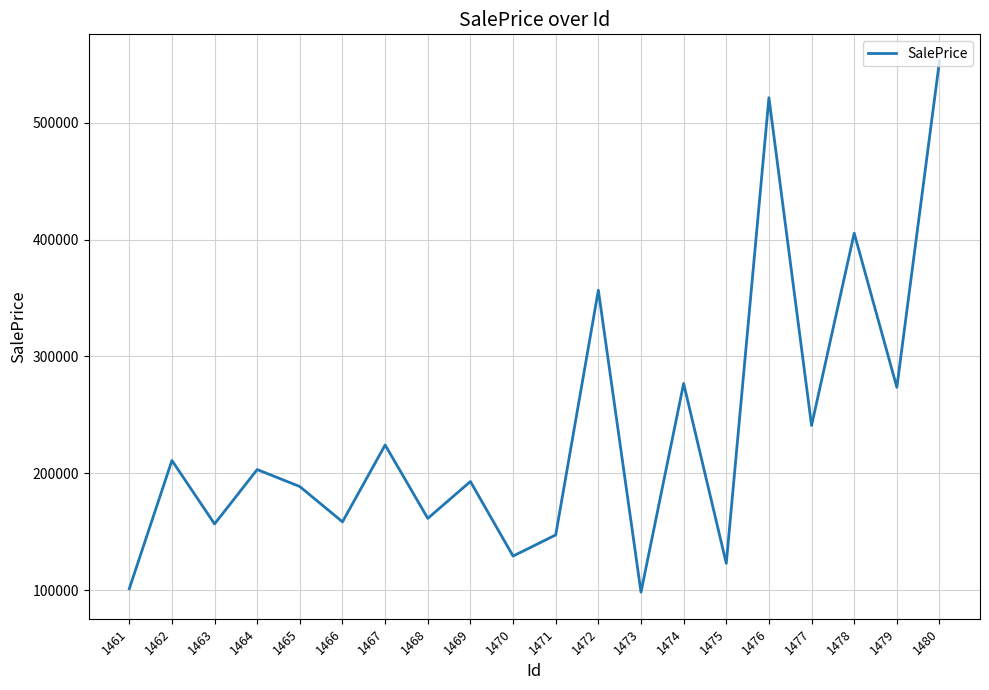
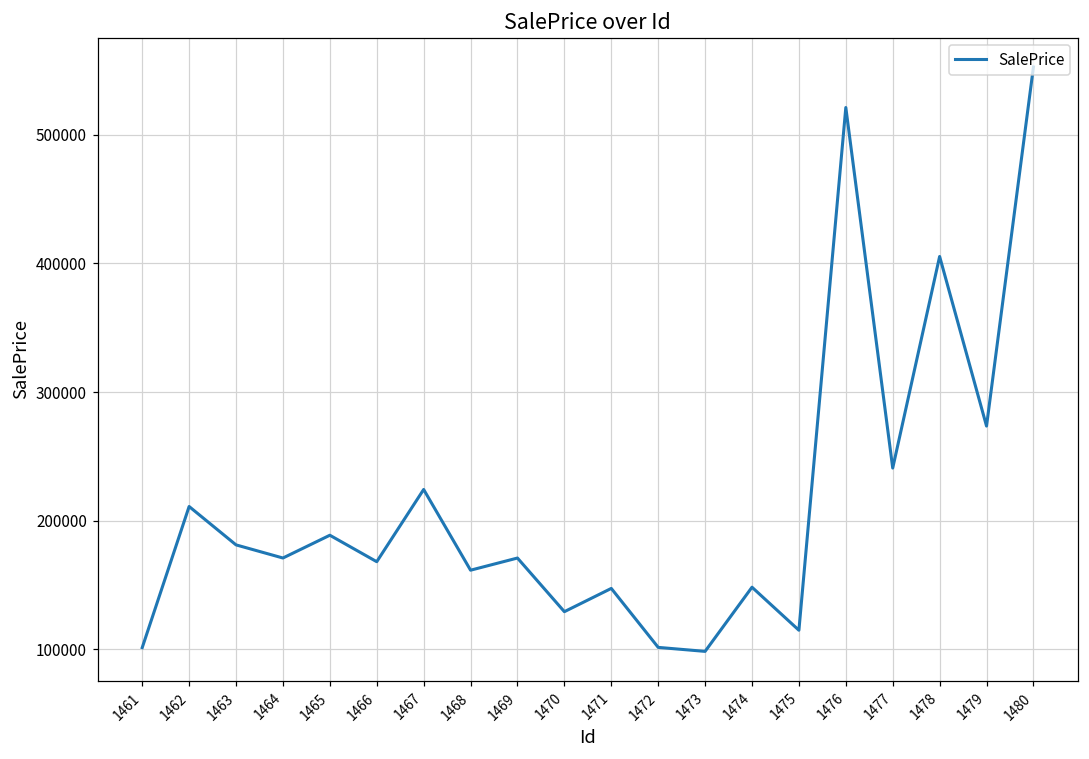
1463: 157000 -> 181000
1464: 203000 -> 171000
1466: 158000 -> 168000
1469: 193000 -> 171000
1472: 357000 -> 101000
1474: 277000 -> 148000
1475: 123000 -> 115000
